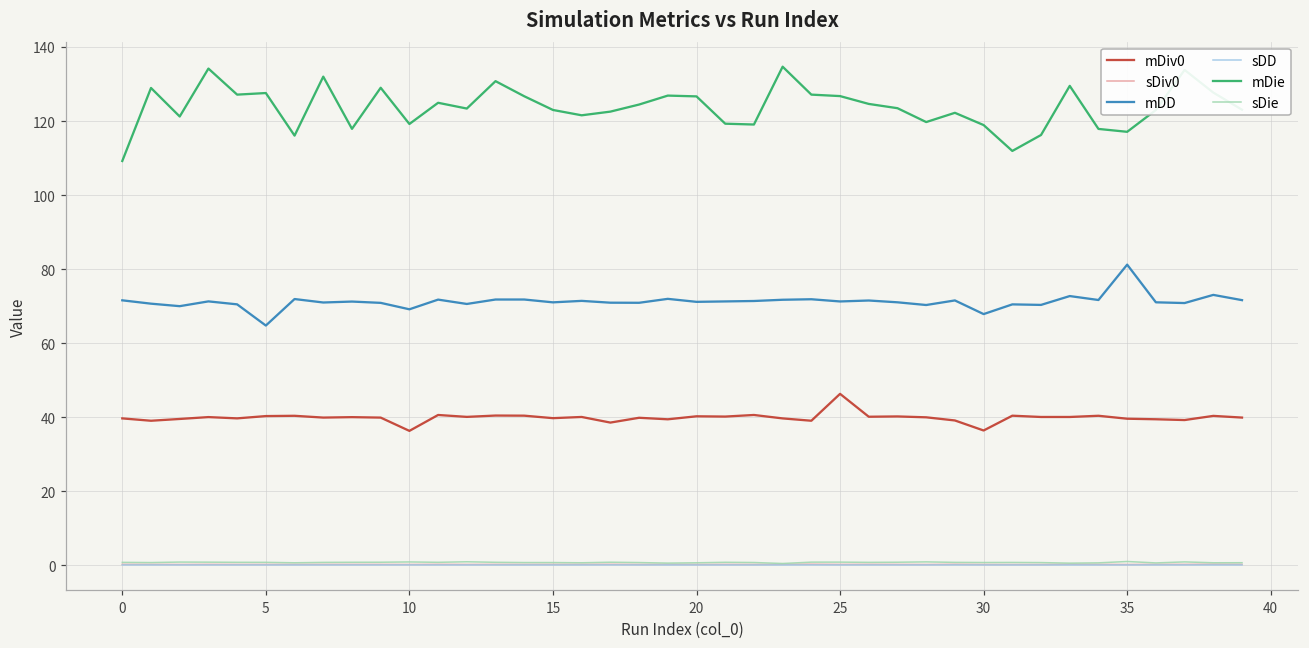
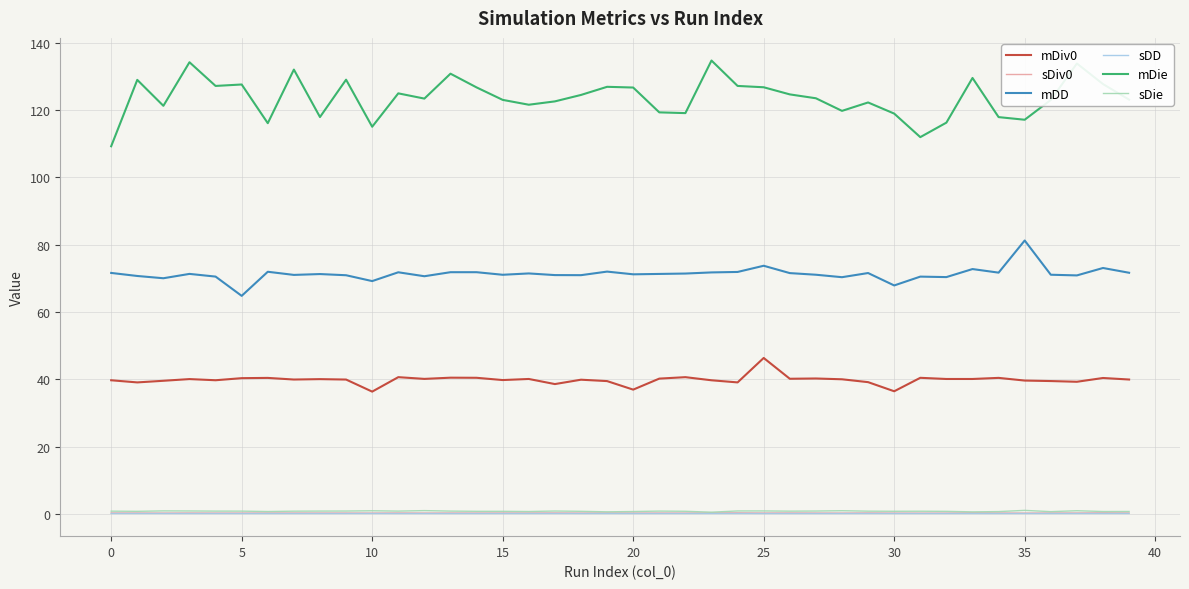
mDie, 10: 119 -> 115
mDiv0, 20: 40 -> 37
mDD, 25: 71 -> 74
